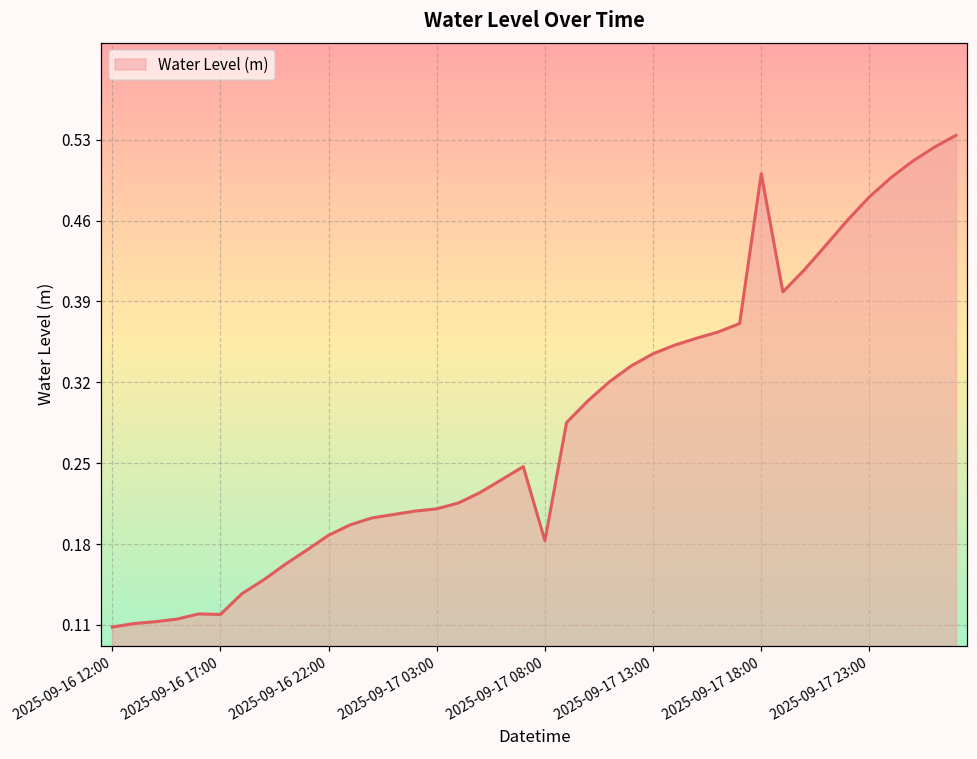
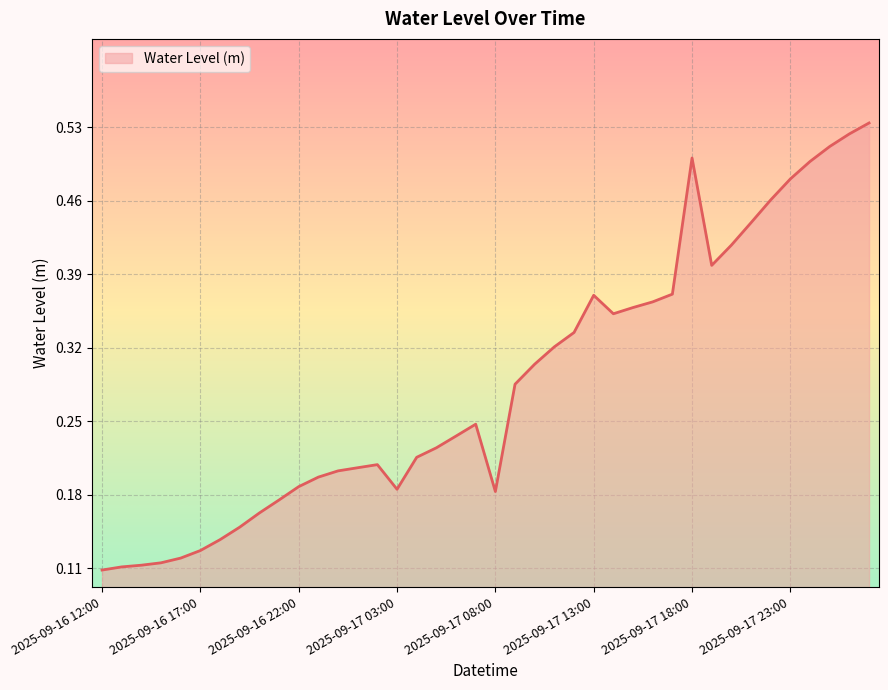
2025-09-16 17:00: 0.119 -> 0.127
2025-09-17 03:00: 0.210 -> 0.185
2025-09-17 13:00: 0.345 -> 0.370
